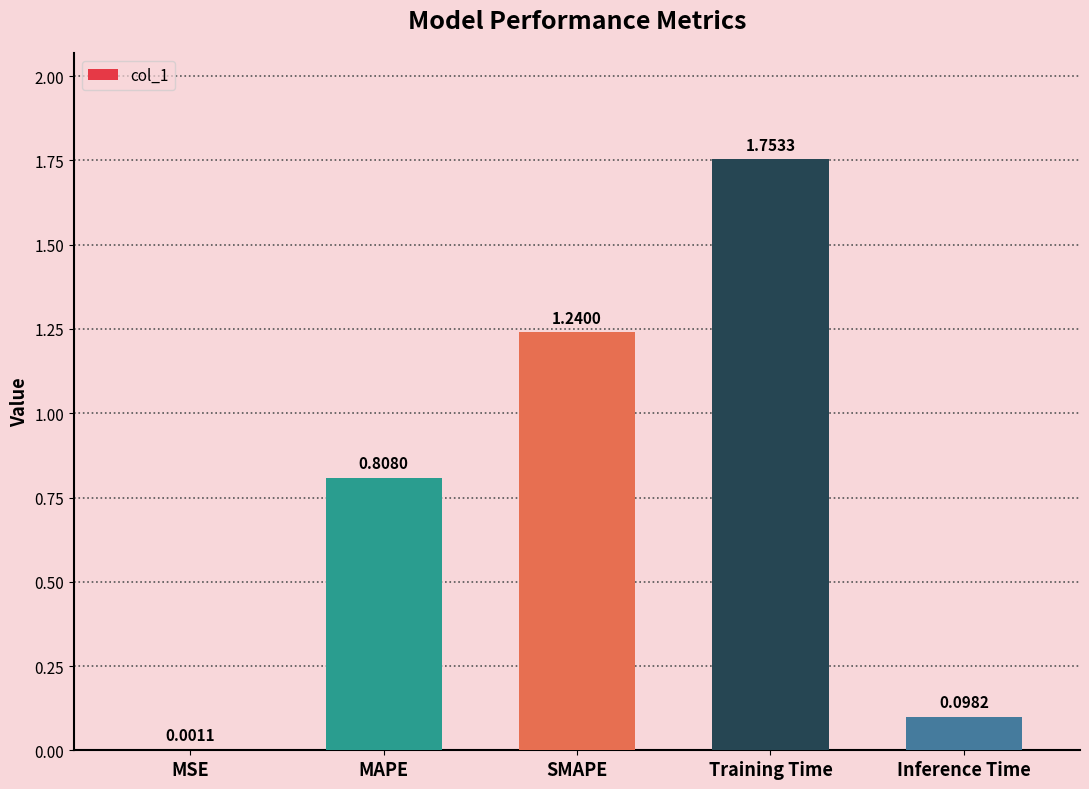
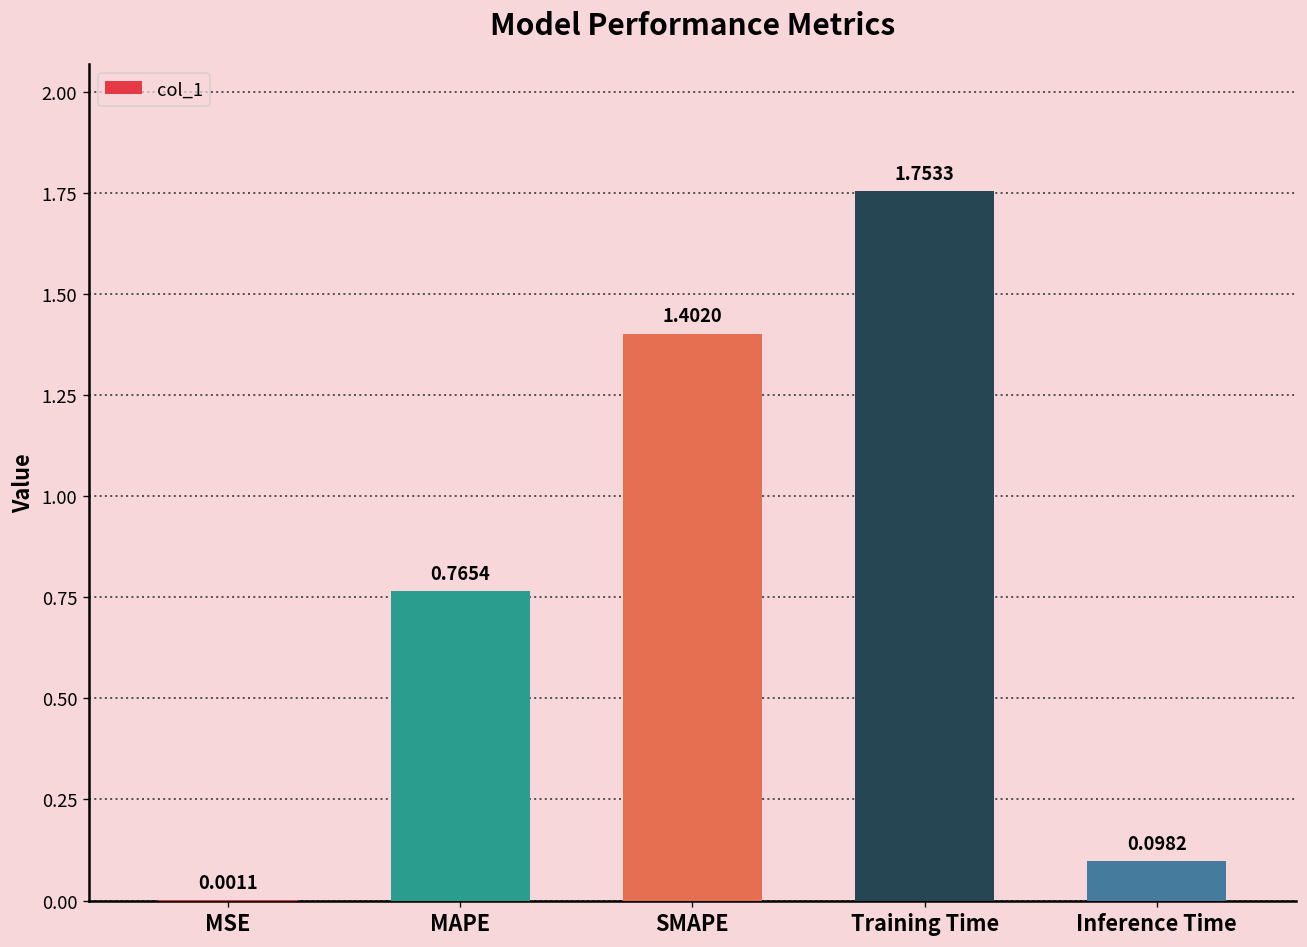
MAPE: 0.8080 -> 0.7654
SMAPE: 1.2400 -> 1.4020
